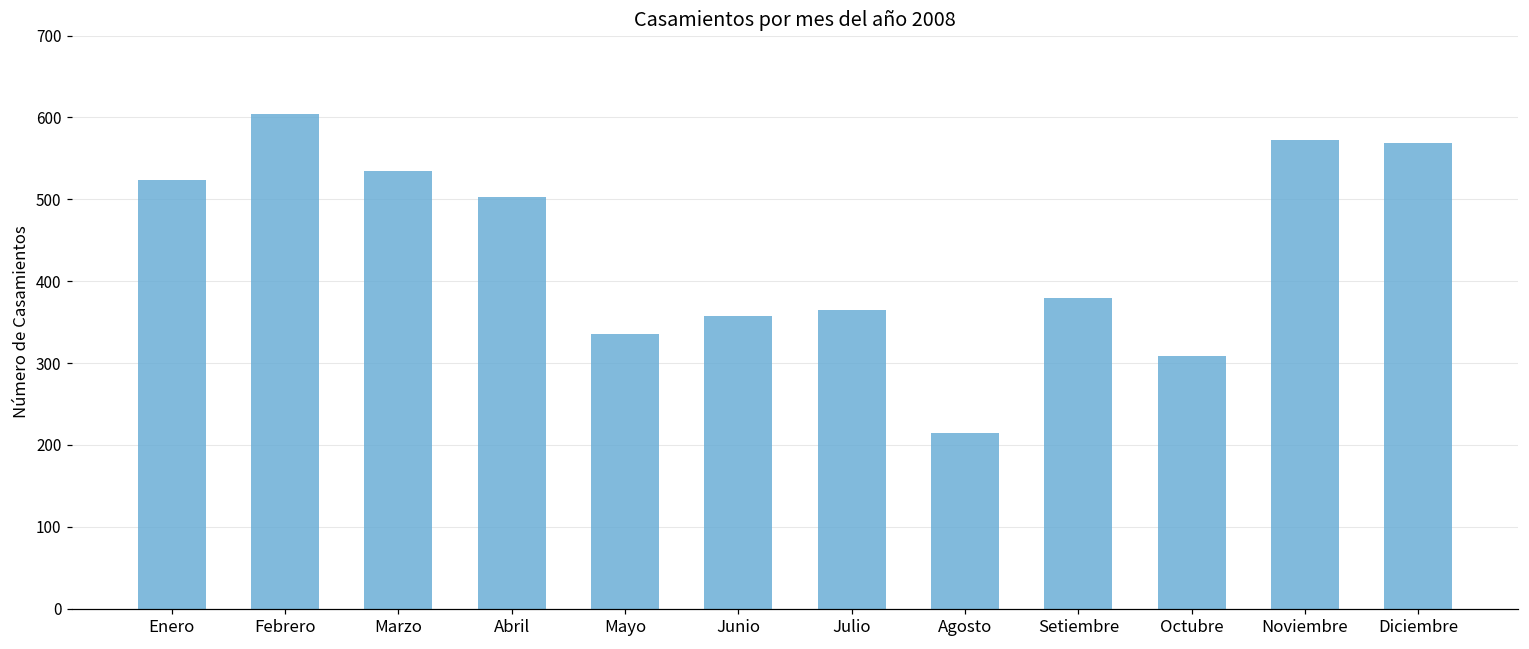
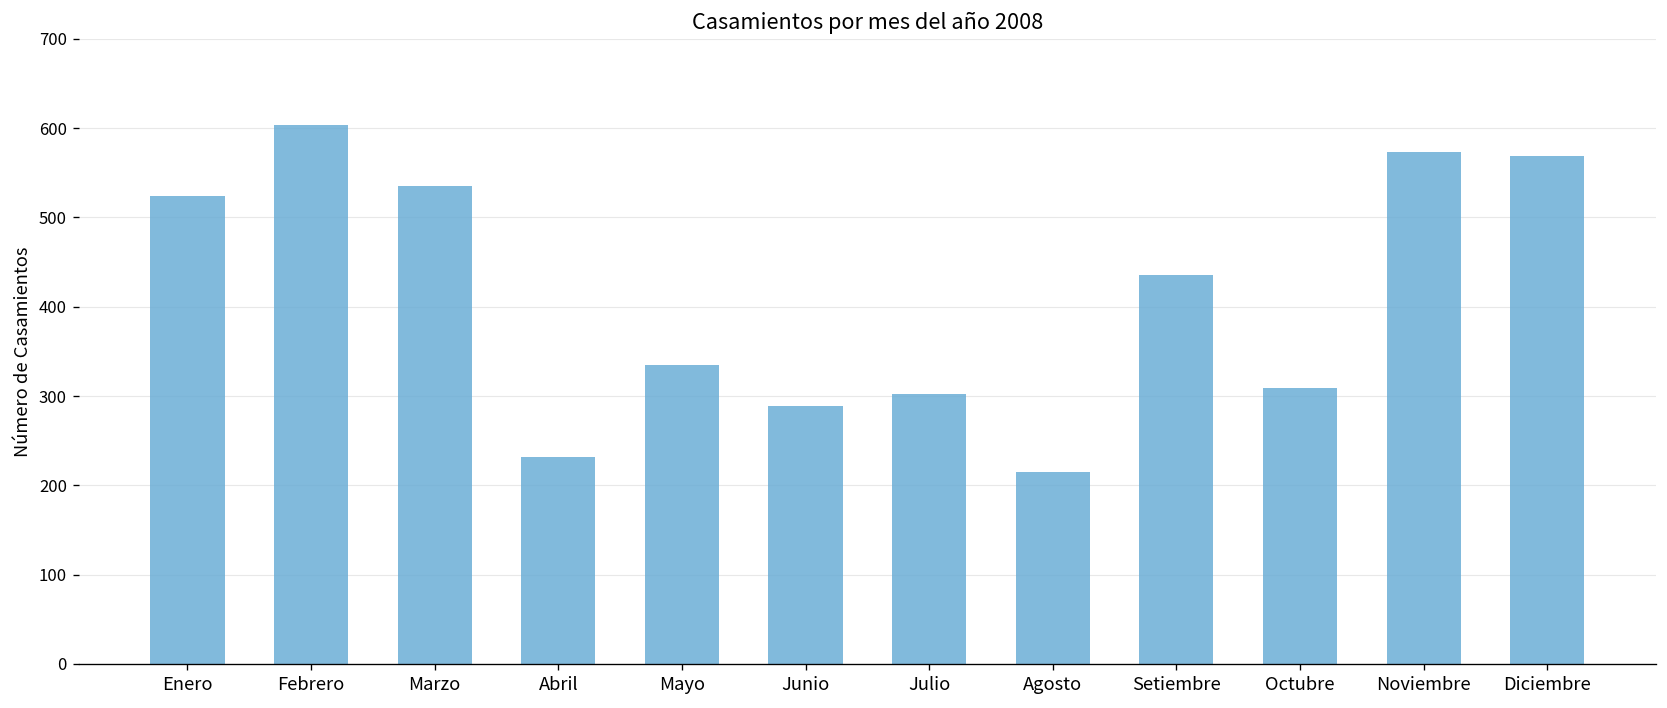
Abril: 500 -> 230
Junio: 360 -> 290
Julio: 370 -> 300
Setiembre: 380 -> 440
